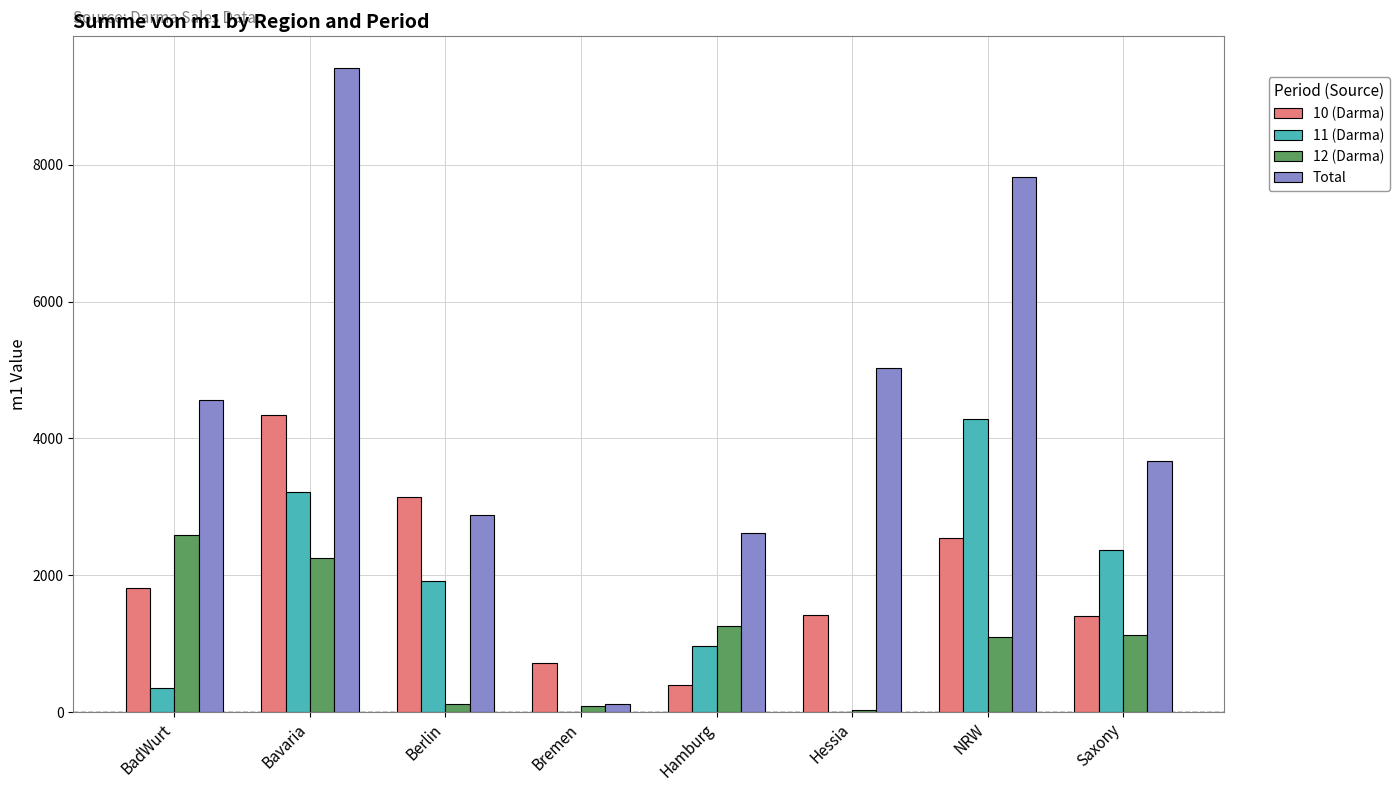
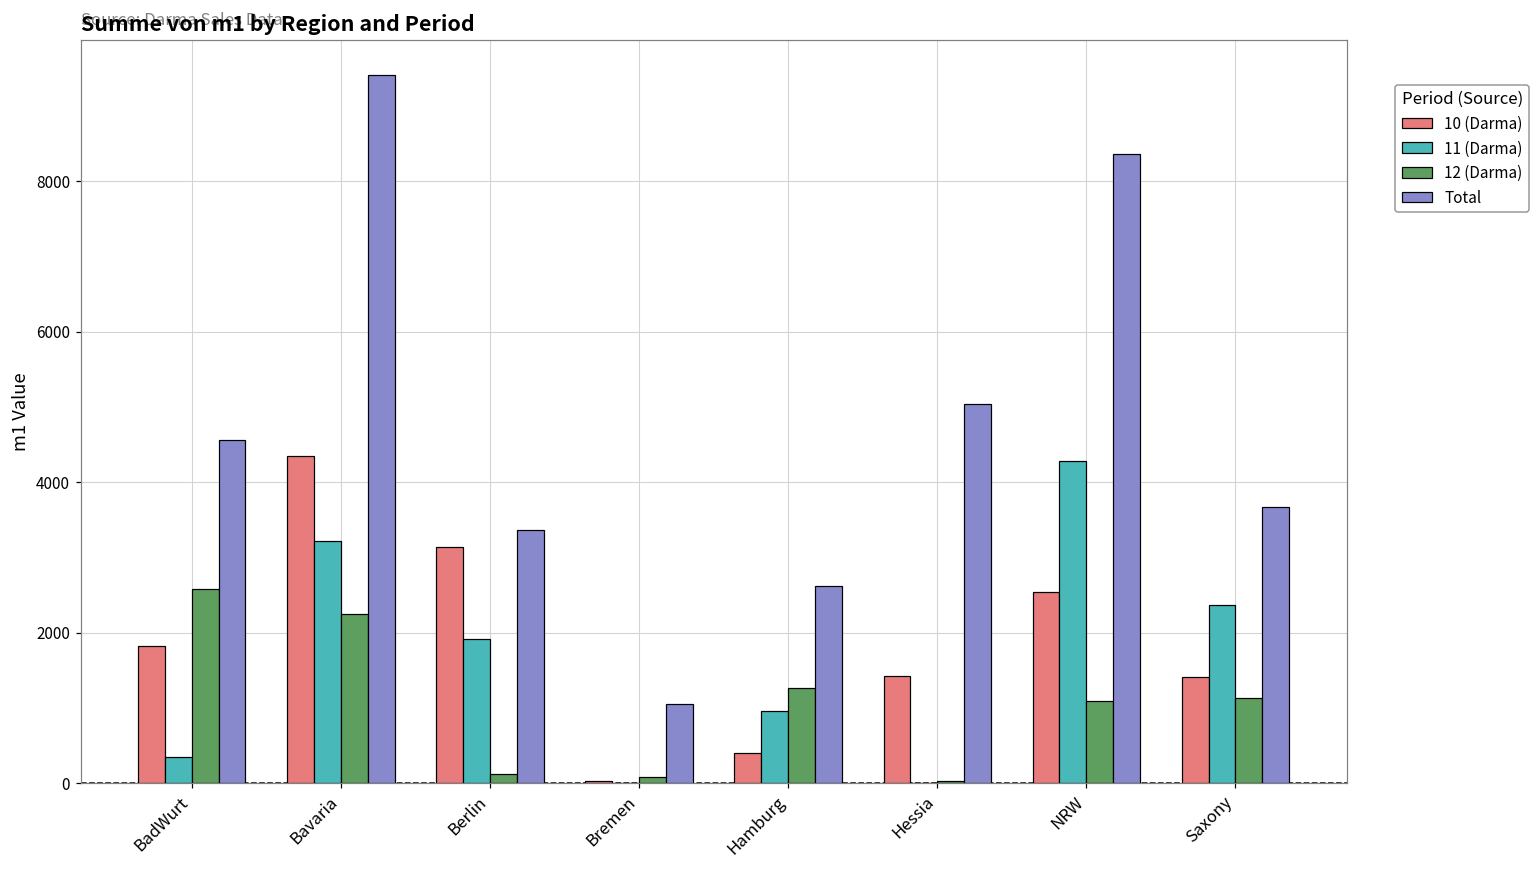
Total, Berlin: 2900 -> 3400
10 (Darma), Bremen: 700 -> 0
Total, Bremen: 100 -> 1100
Total, NRW: 7800 -> 8400
